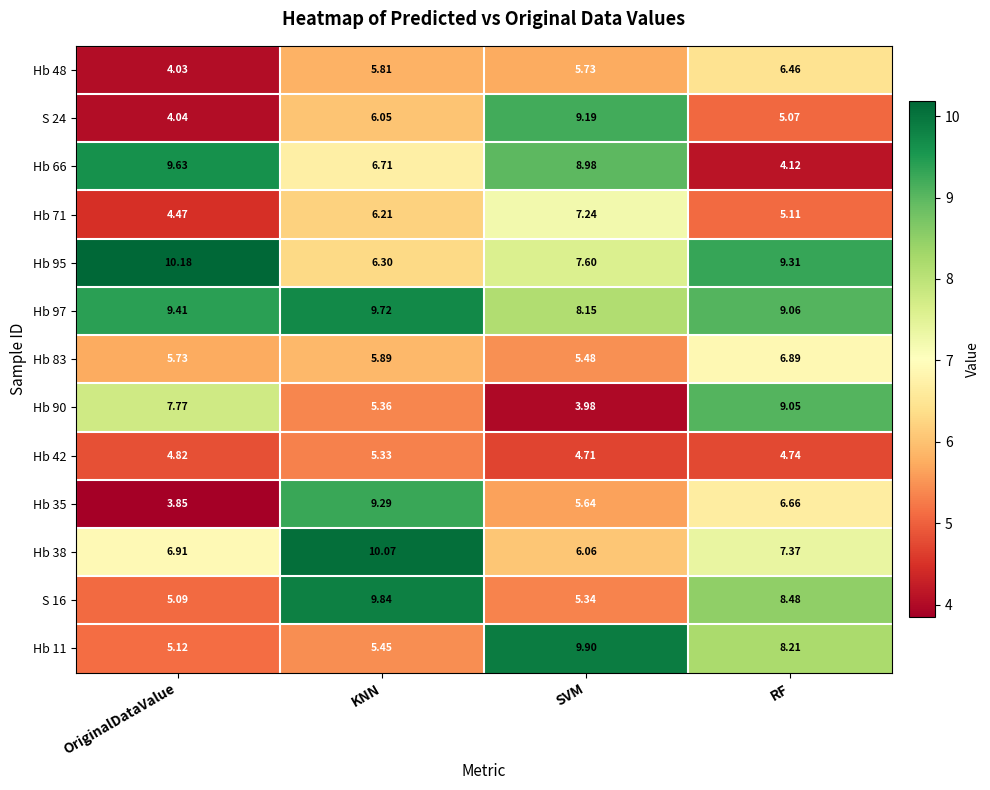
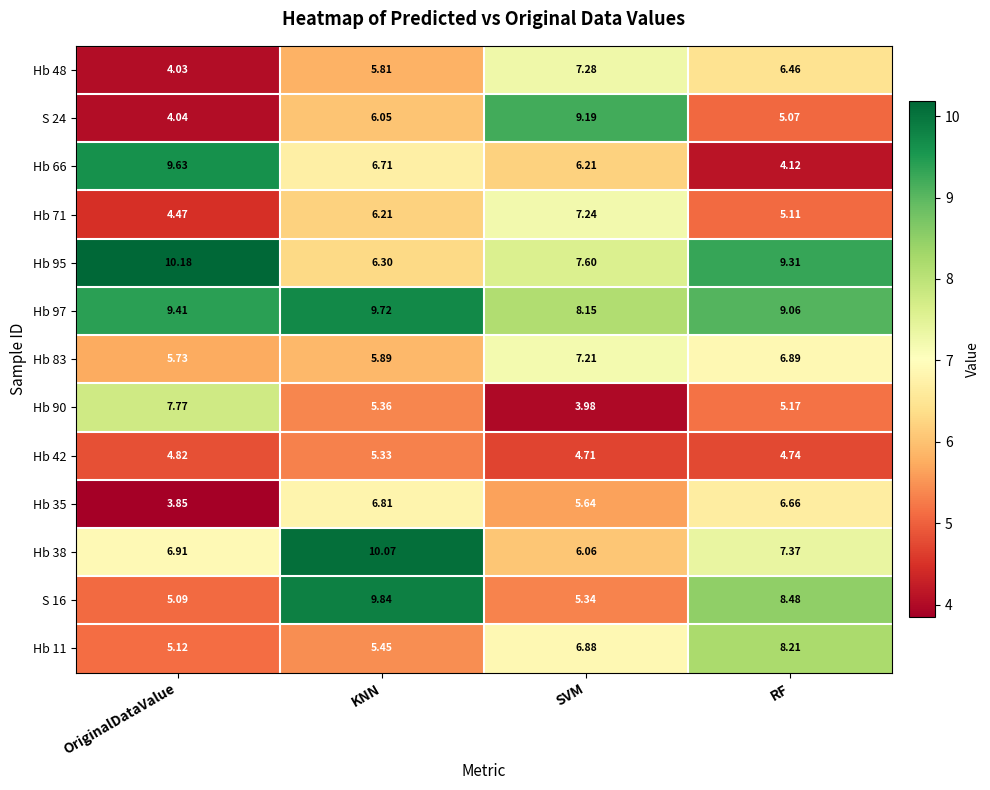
Hb 48, SVM: 5.73 -> 7.28
Hb 66, SVM: 8.98 -> 6.21
Hb 83, SVM: 5.48 -> 7.21
Hb 90, RF: 9.05 -> 5.17
Hb 35, KNN: 9.29 -> 6.81
Hb 11, SVM: 9.90 -> 6.88
